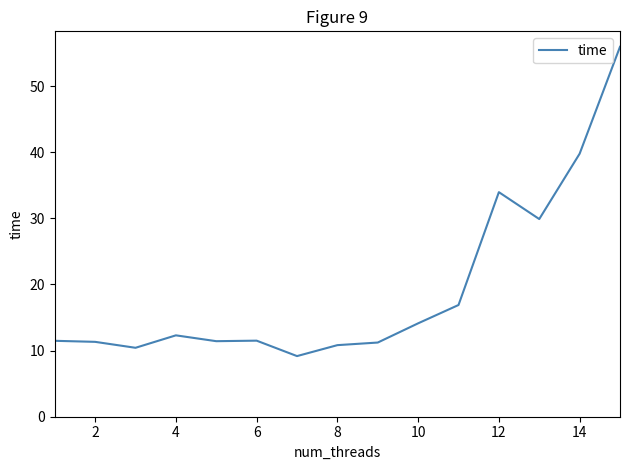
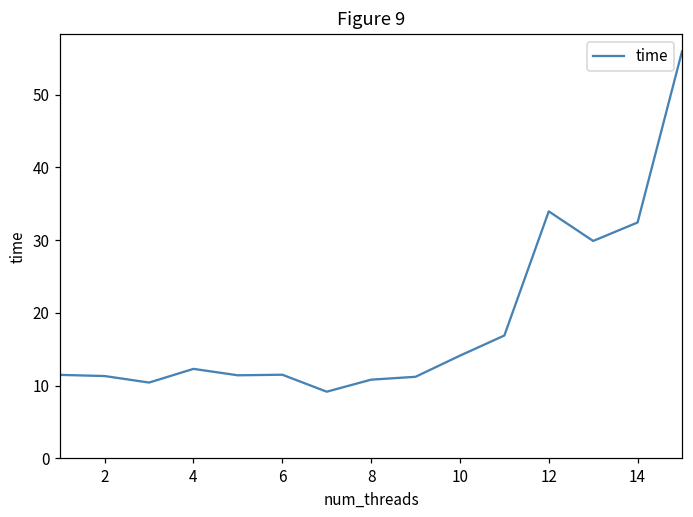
14: 40 -> 32
